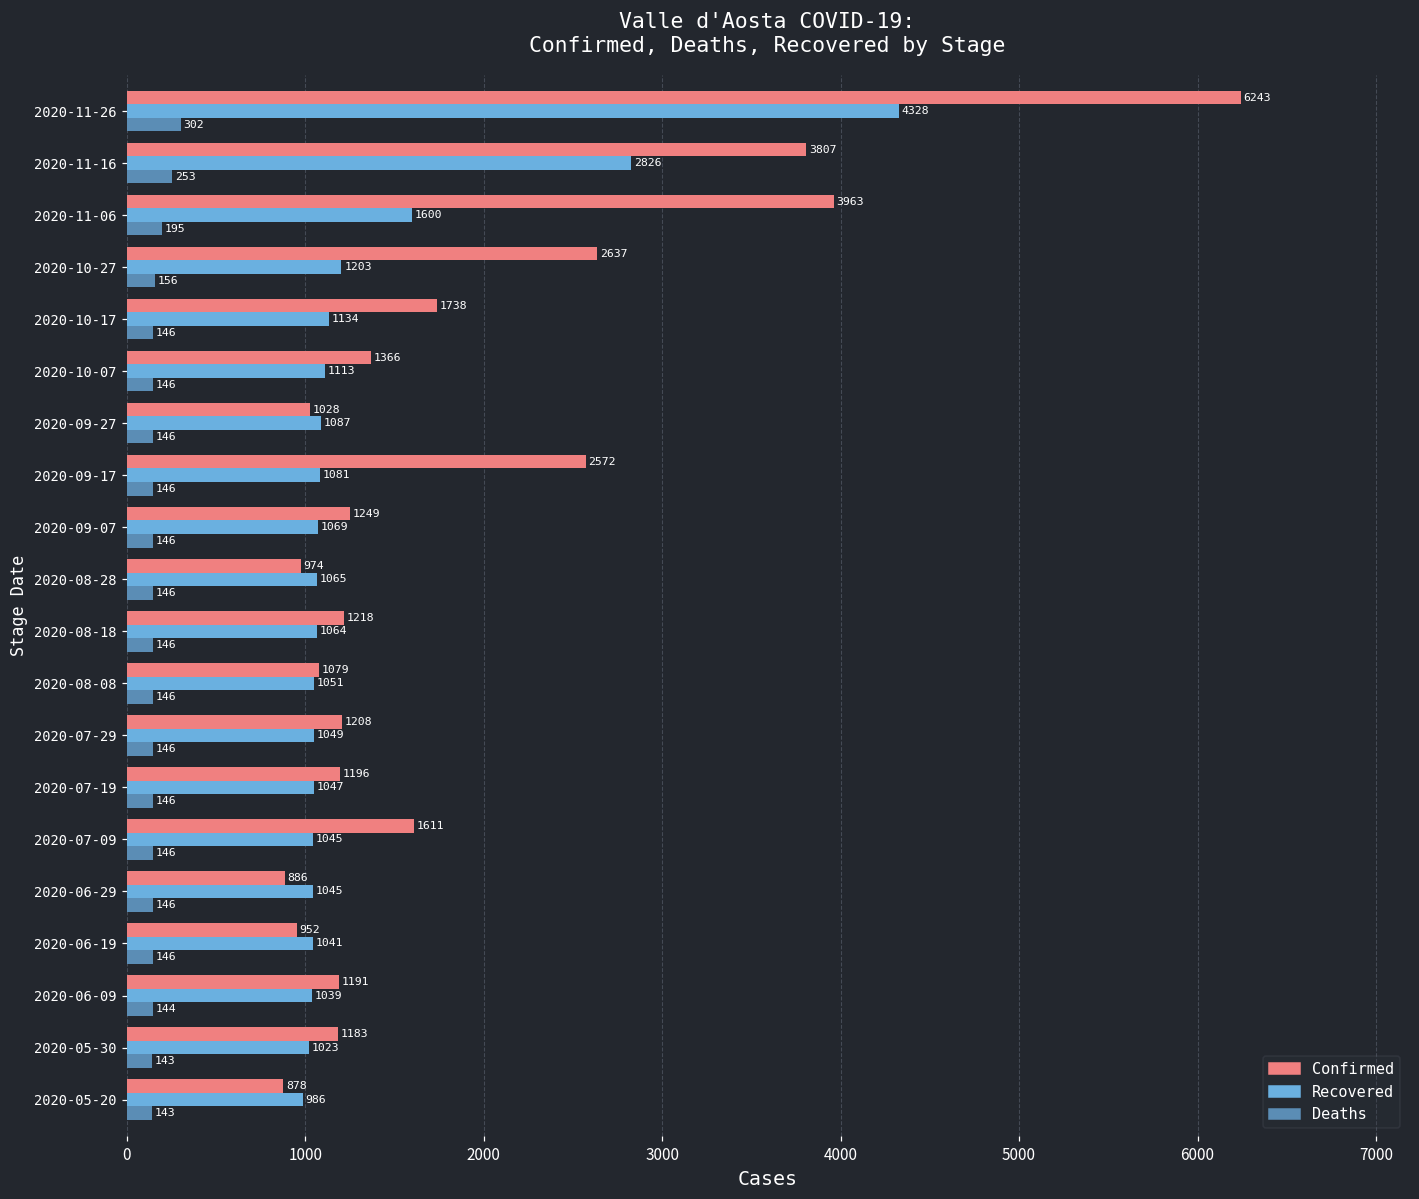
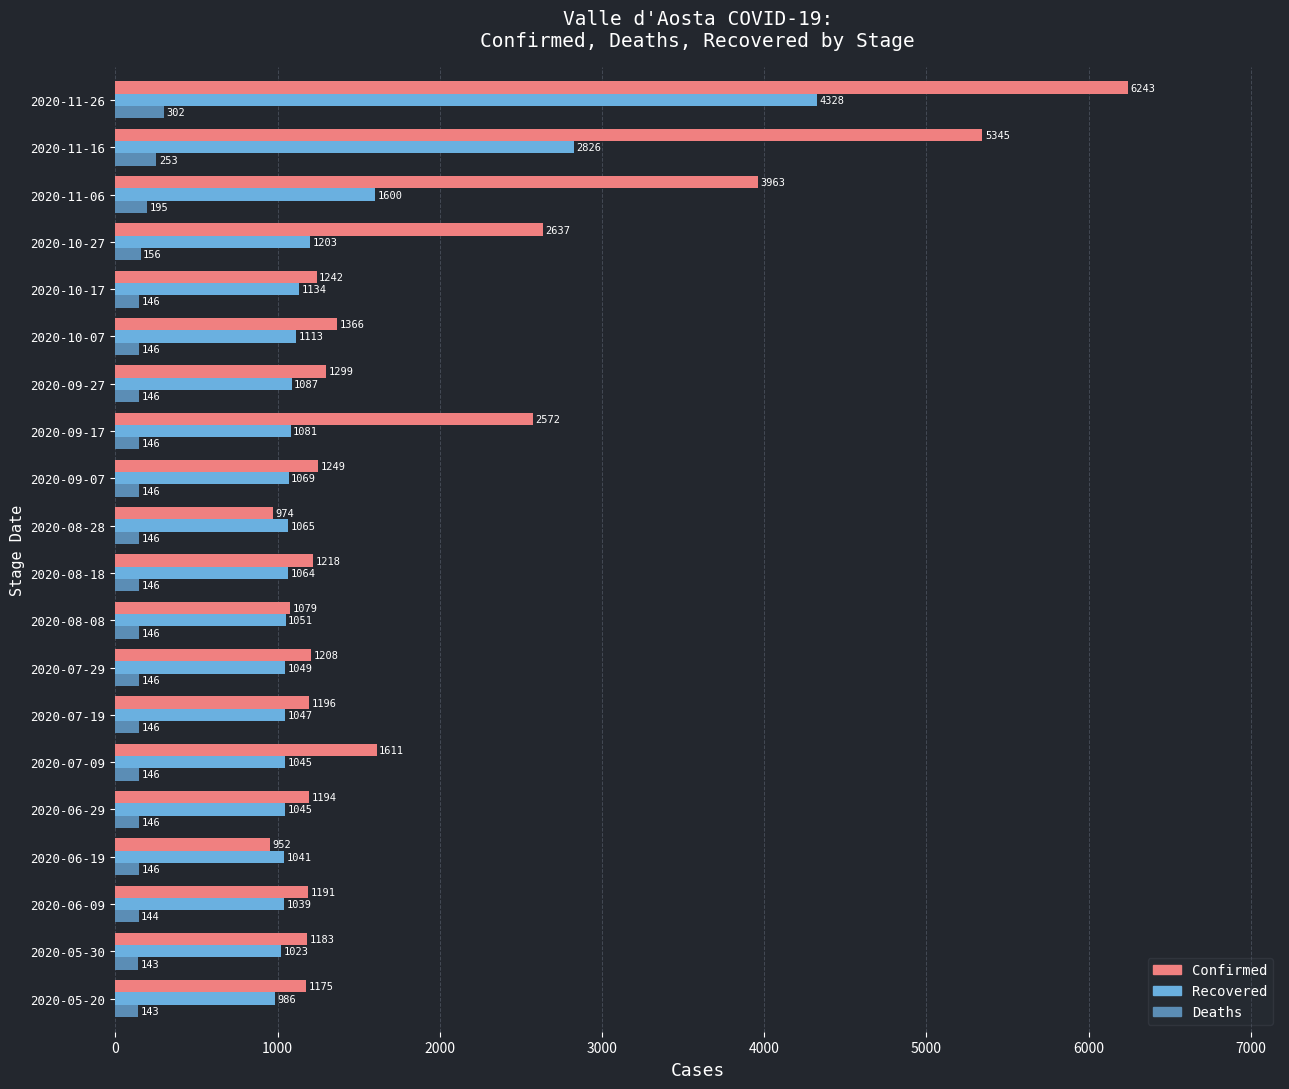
Confirmed, 2020-11-16: 3807 -> 5345
Confirmed, 2020-10-17: 1738 -> 1242
Confirmed, 2020-09-27: 1028 -> 1299
Confirmed, 2020-06-29: 886 -> 1194
Confirmed, 2020-05-20: 878 -> 1175
